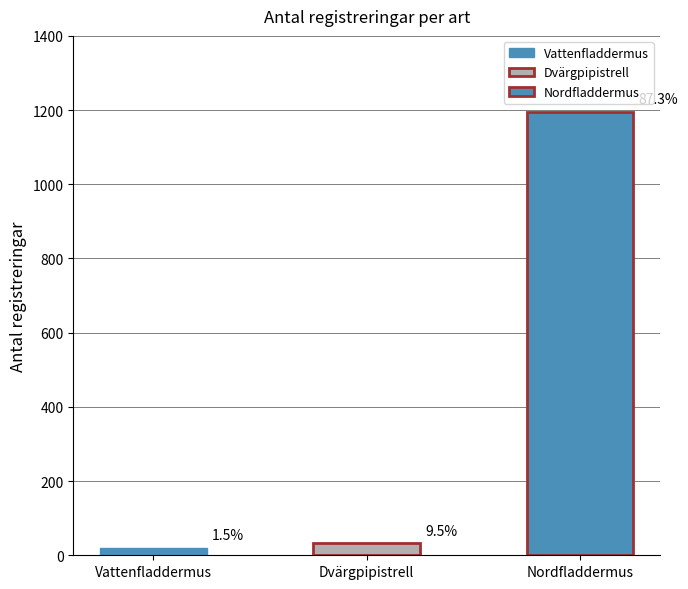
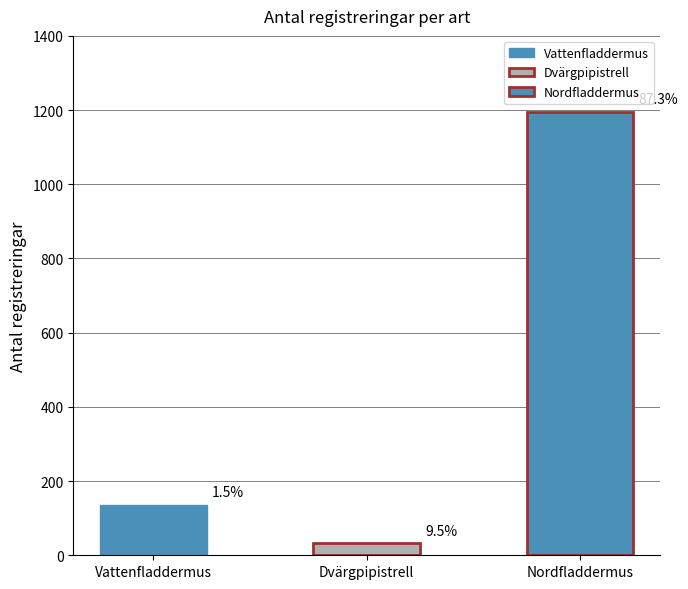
Vattenfladdermus: 20 -> 140
